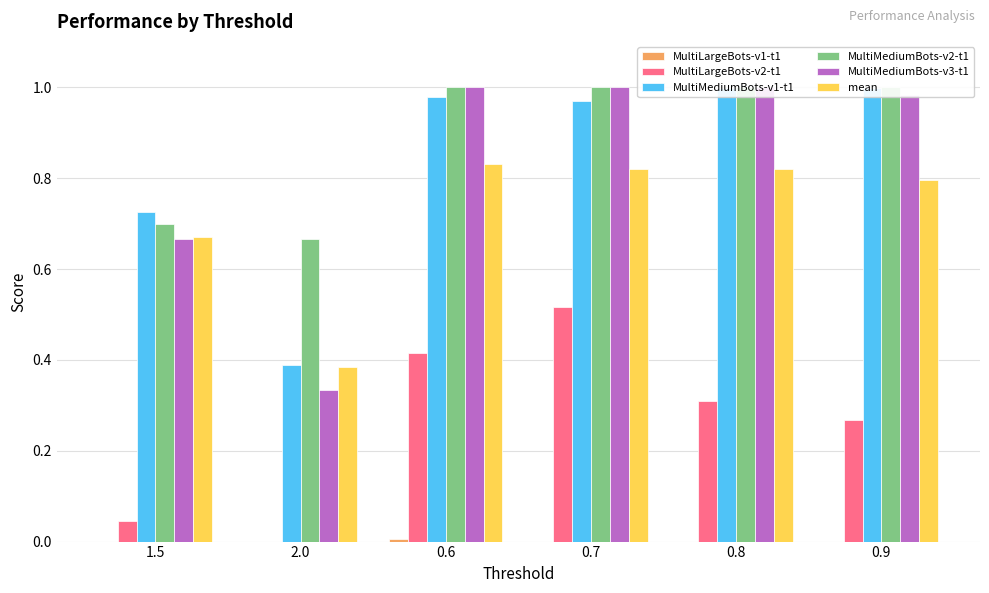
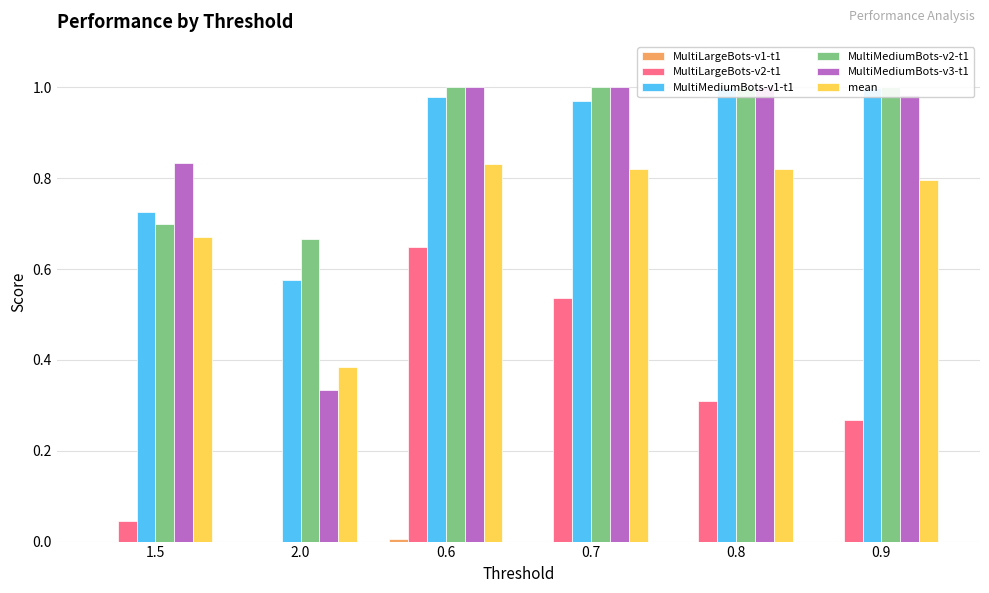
MultiMediumBots-v3-t1, 1.5: 0.67 -> 0.83
MultiMediumBots-v1-t1, 2.0: 0.39 -> 0.58
MultiLargeBots-v2-t1, 0.6: 0.42 -> 0.65
MultiLargeBots-v2-t1, 0.7: 0.52 -> 0.54
